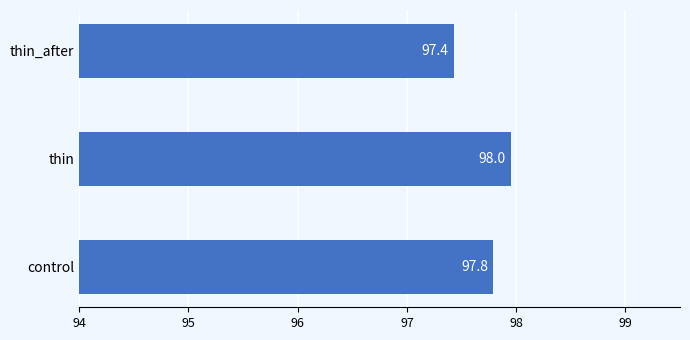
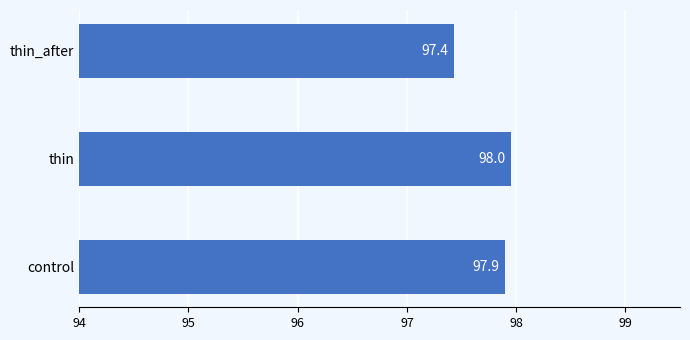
control: 97.8 -> 97.9
